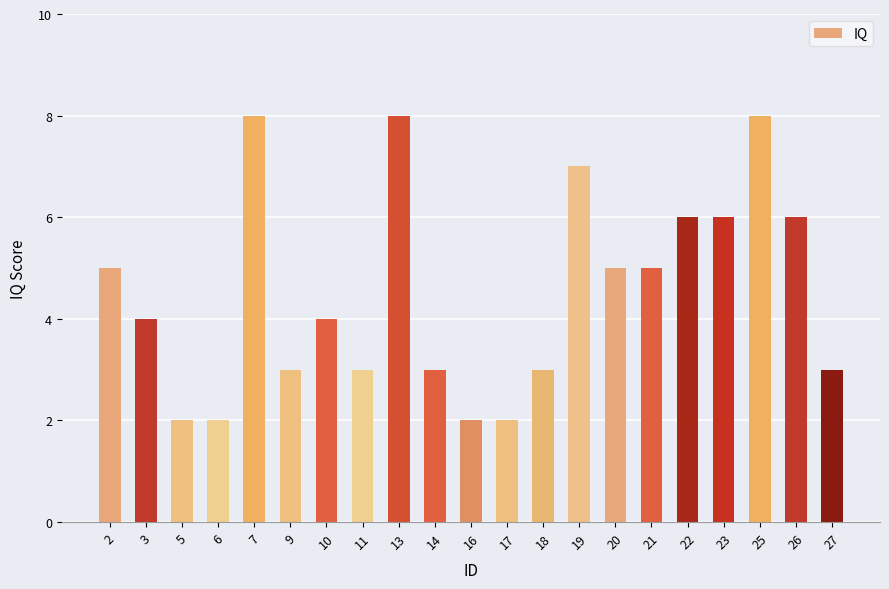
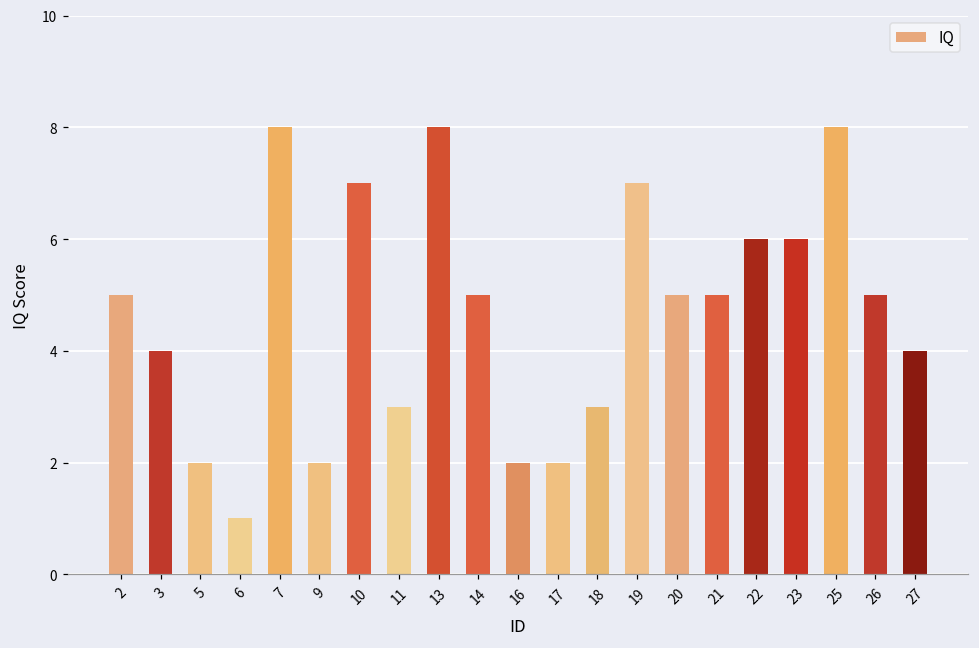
6: 2 -> 1
9: 3 -> 2
10: 4 -> 7
14: 3 -> 5
26: 6 -> 5
27: 3 -> 4
